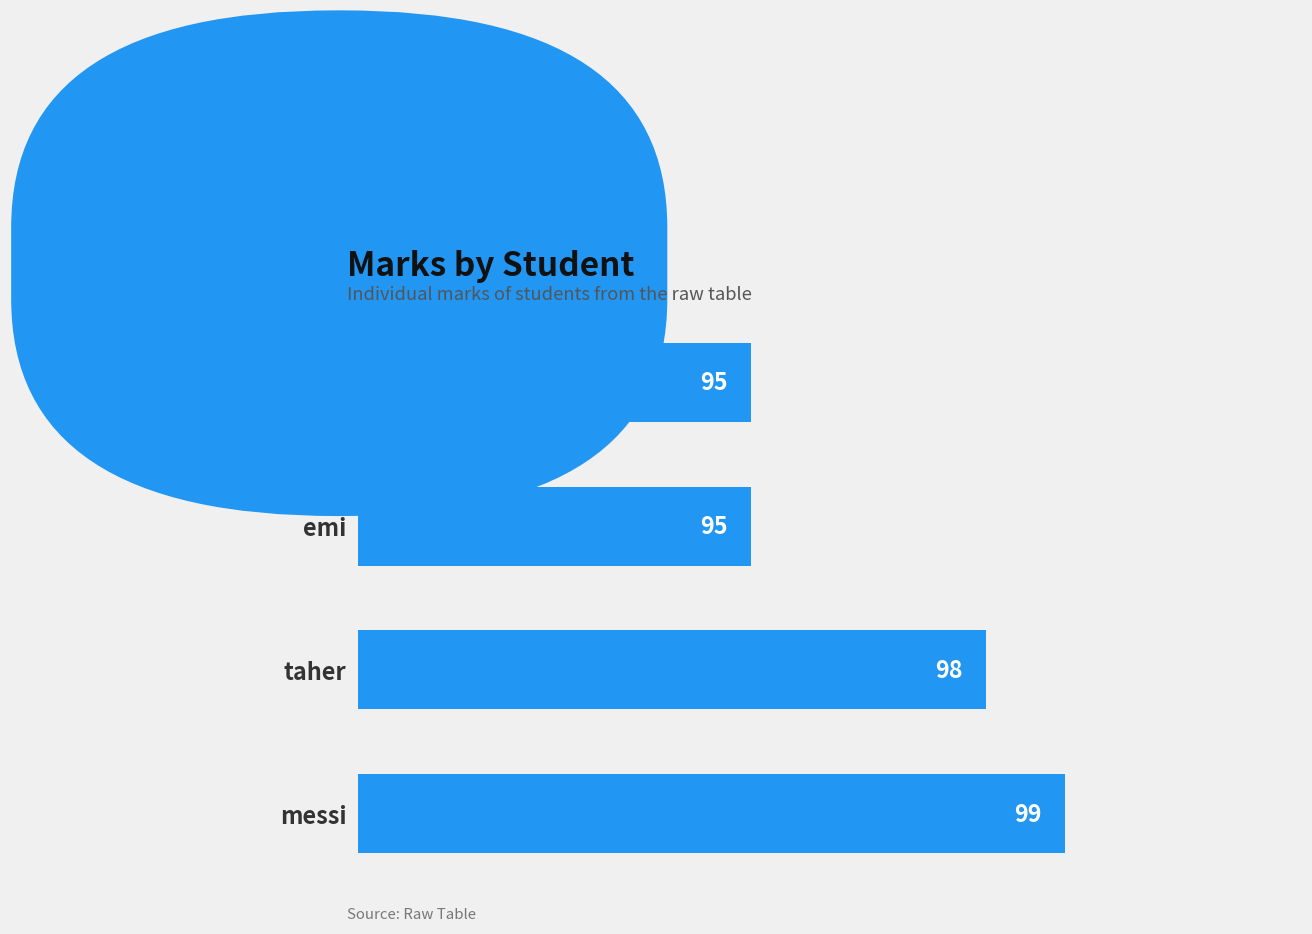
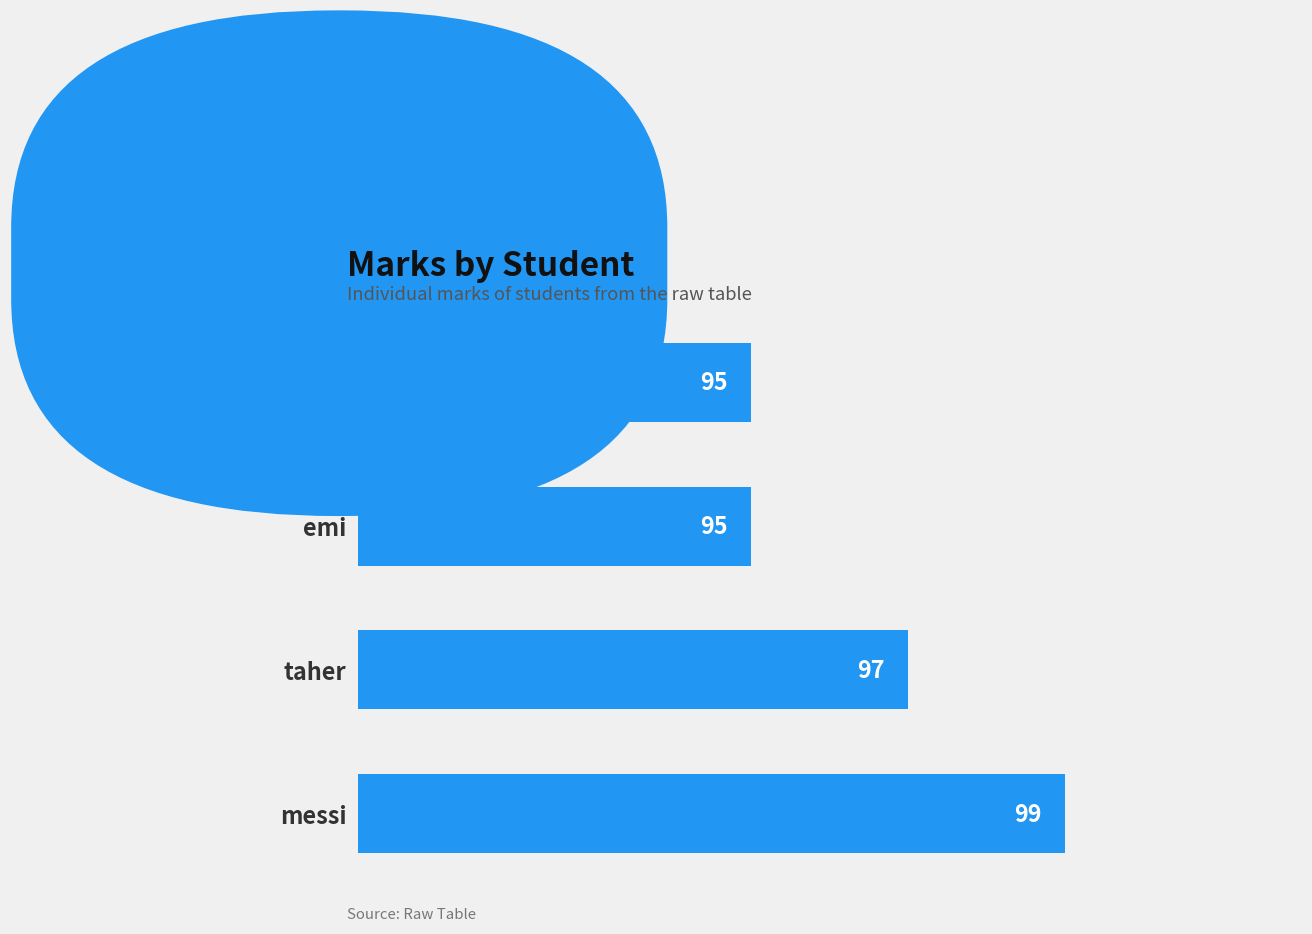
taher: 98 -> 97
